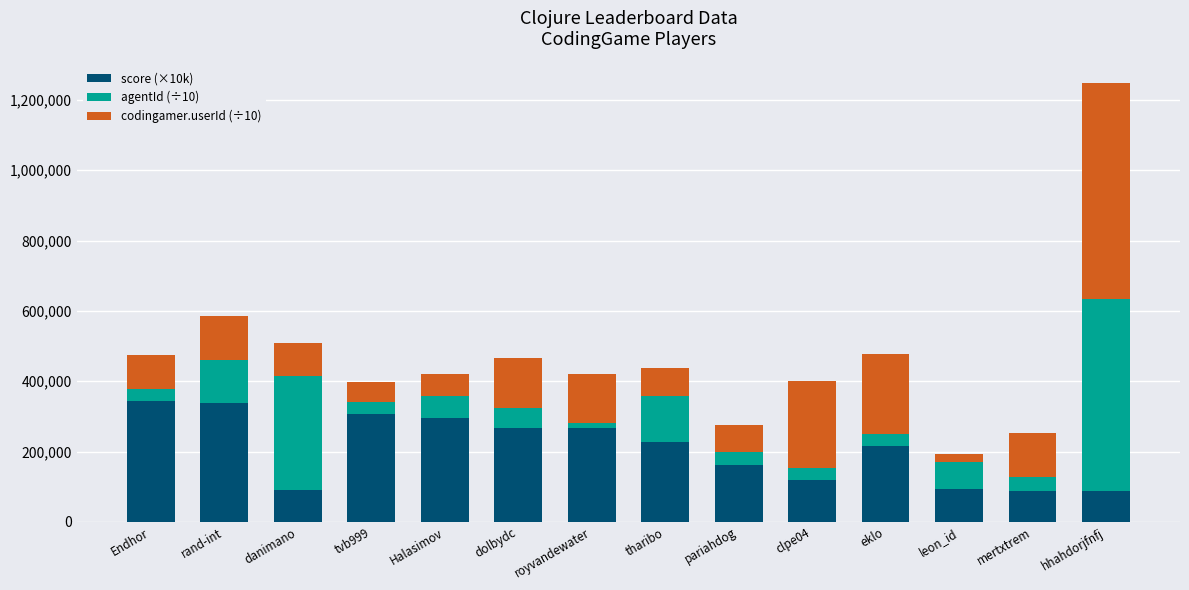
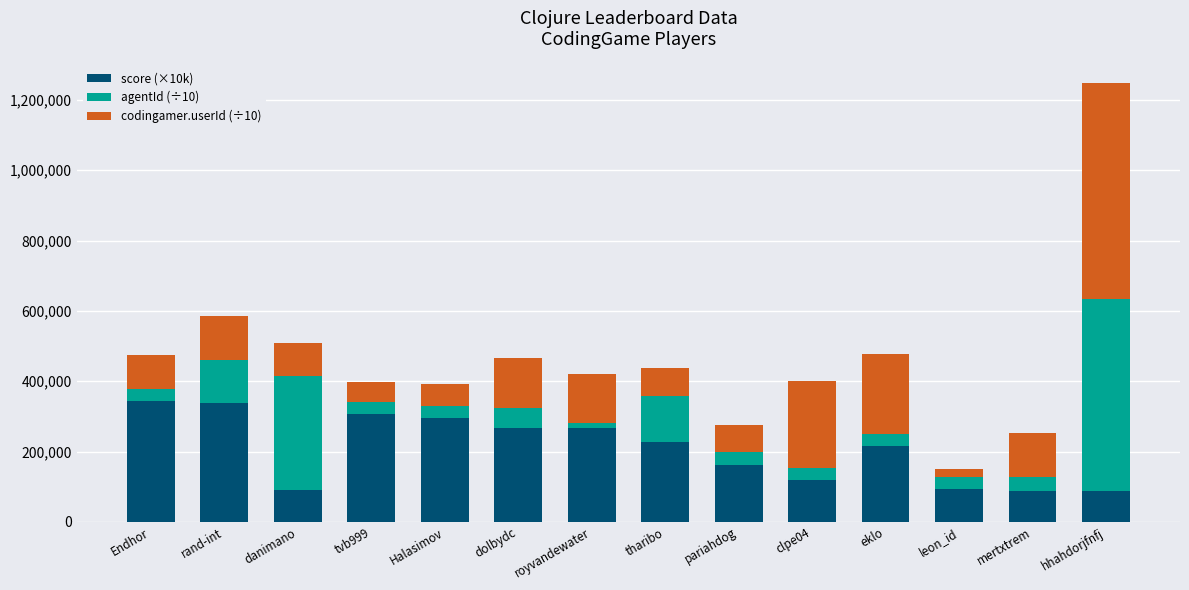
agentId (÷10), Halasimov: 60,000 -> 40,000
agentId (÷10), leon_id: 80,000 -> 40,000
